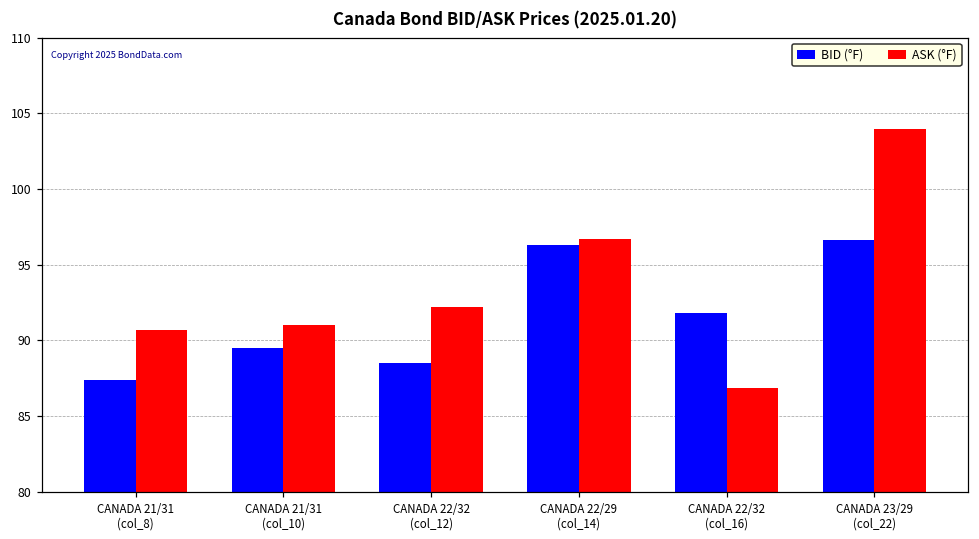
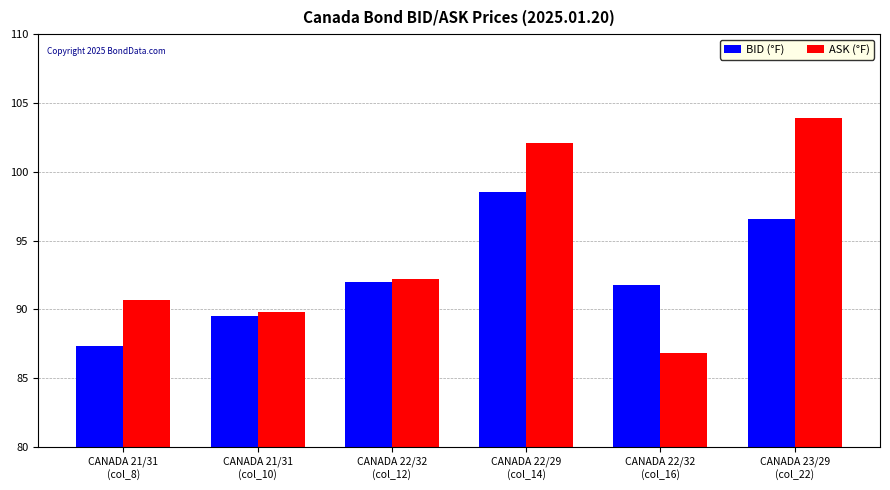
ASK (°F), CANADA 21/31 (col_10): 91.0 -> 89.8
BID (°F), CANADA 22/32 (col_12): 88.5 -> 92.0
BID (°F), CANADA 22/29 (col_14): 96.3 -> 98.6
ASK (°F), CANADA 22/29 (col_14): 96.7 -> 102.1
